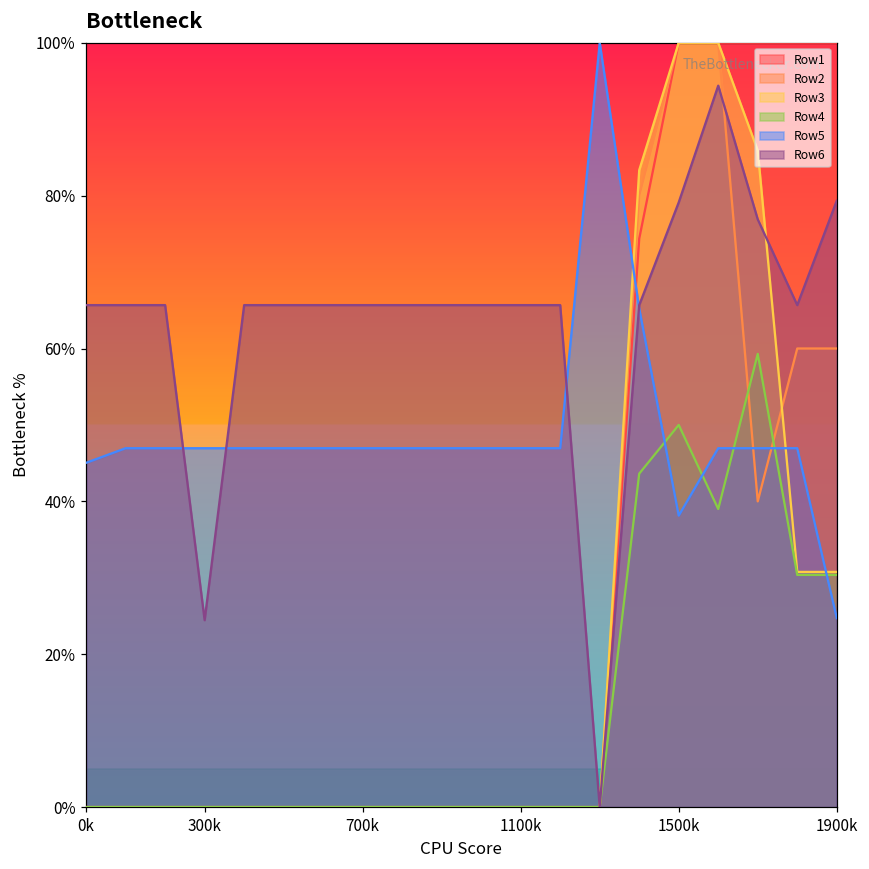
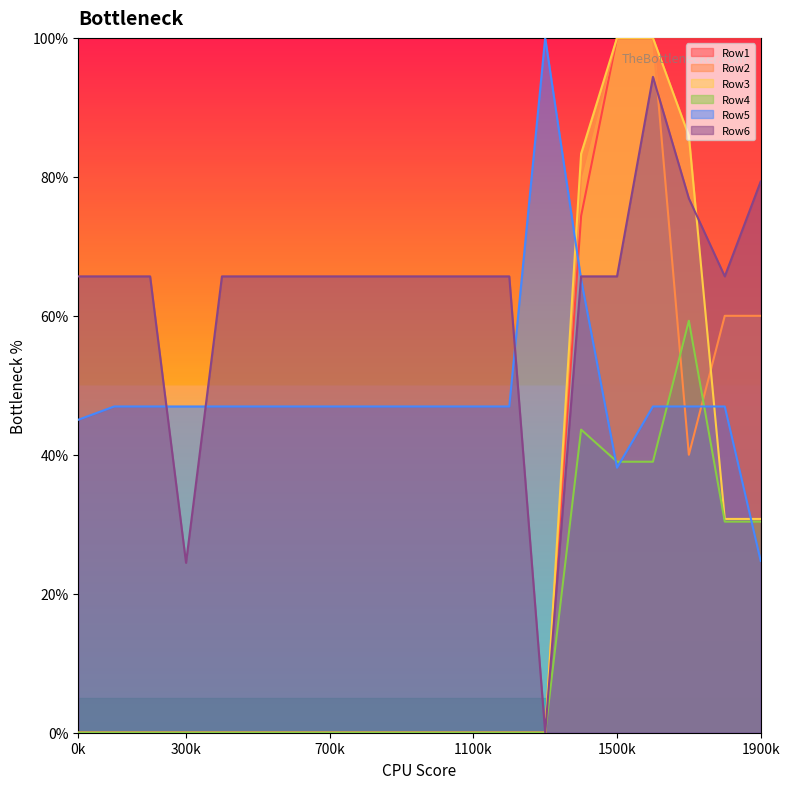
Row4, 1500k: 50% -> 39%
Row6, 1500k: 79% -> 66%
